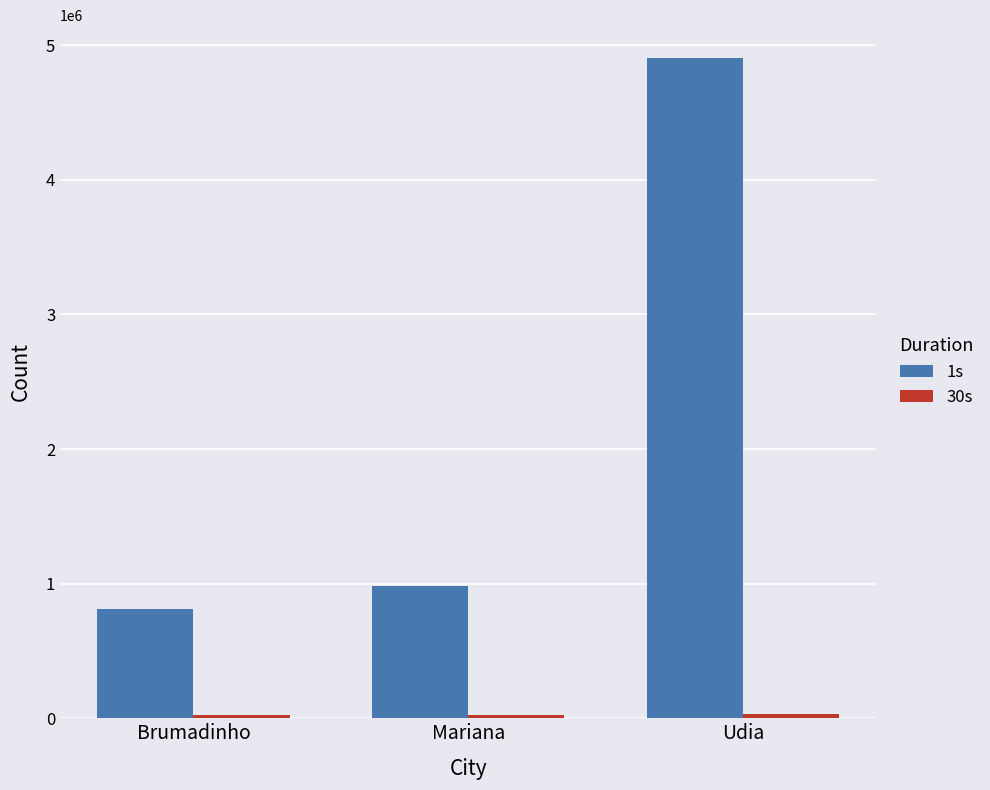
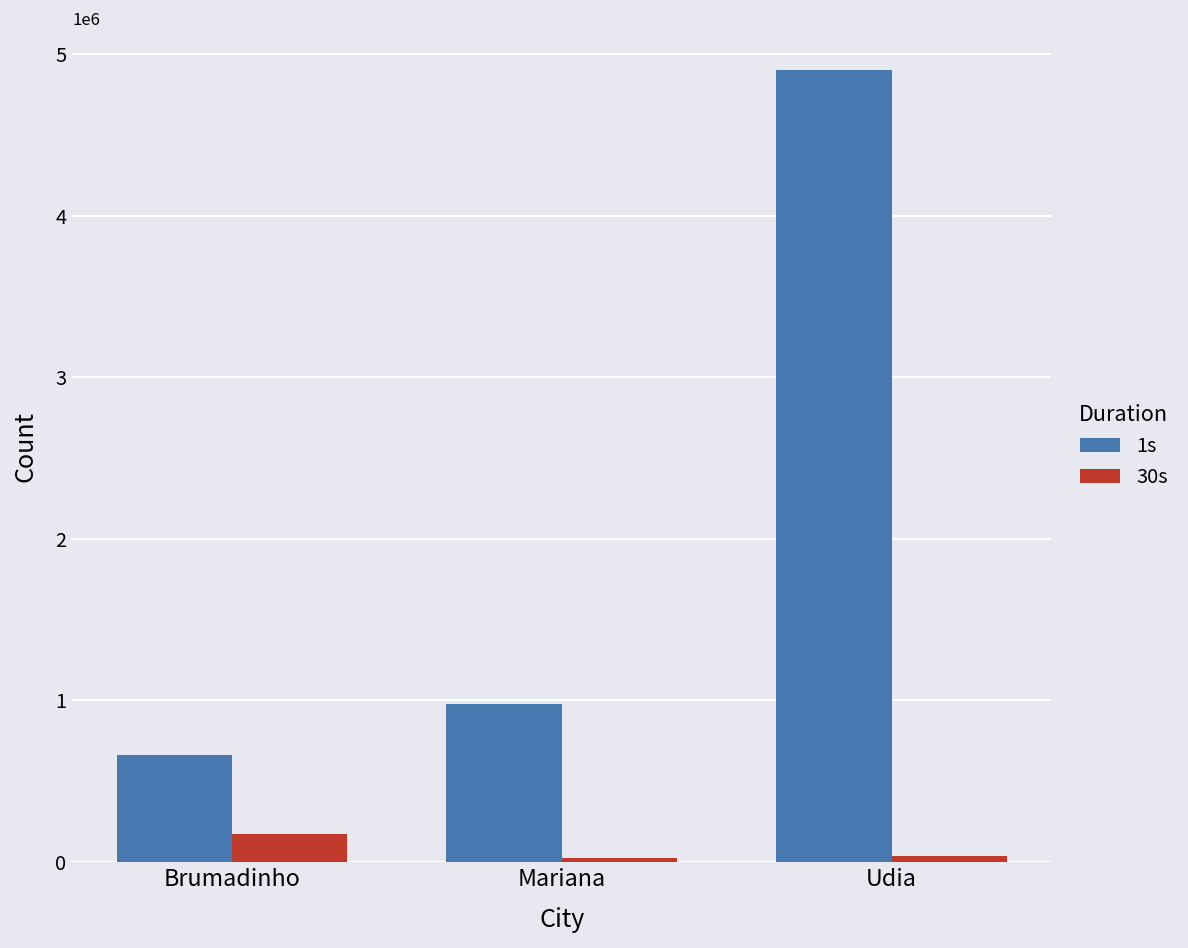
1s, Brumadinho: 810000 -> 660000
30s, Brumadinho: 20000 -> 180000
